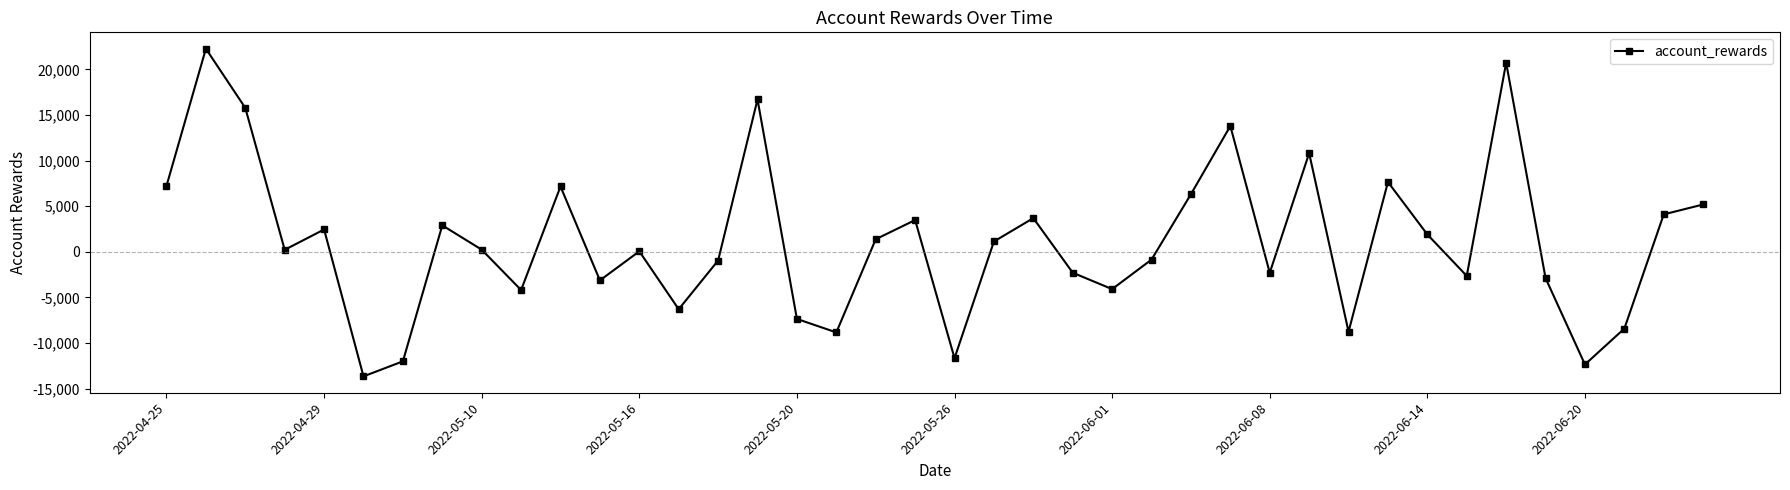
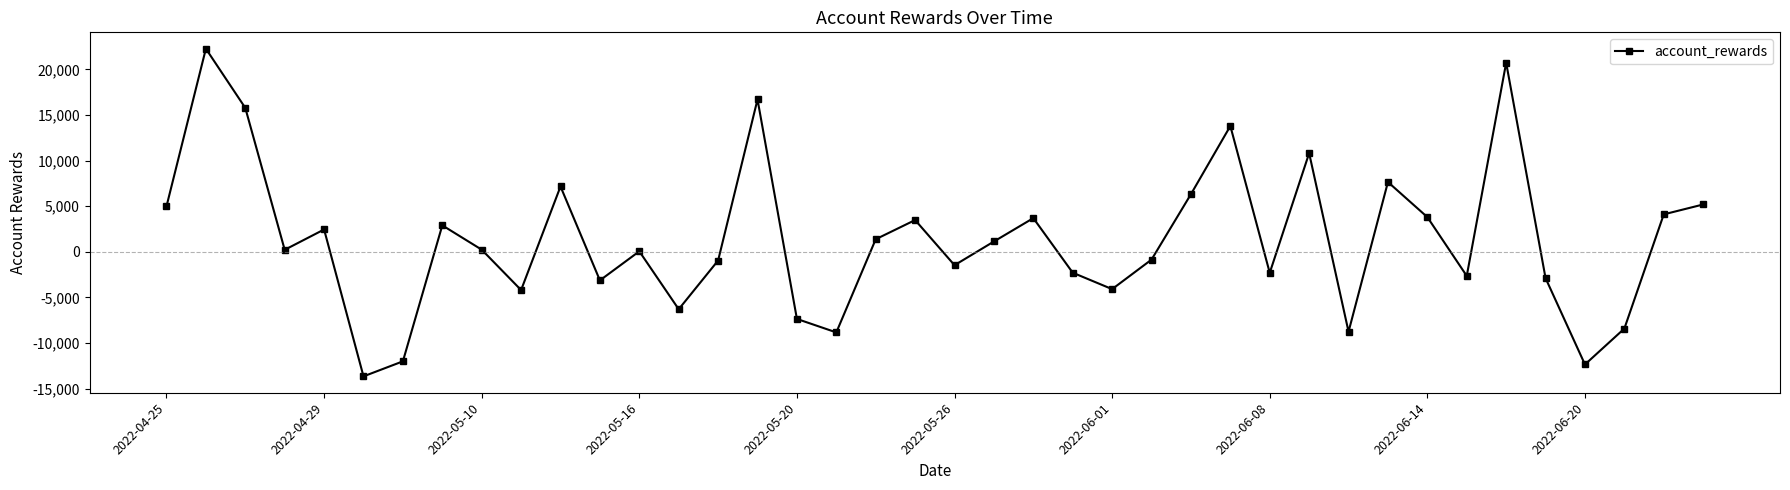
2022-04-25: 7,000 -> 5,000
2022-05-26: -12,000 -> -1,000
2022-06-14: 2,000 -> 4,000
